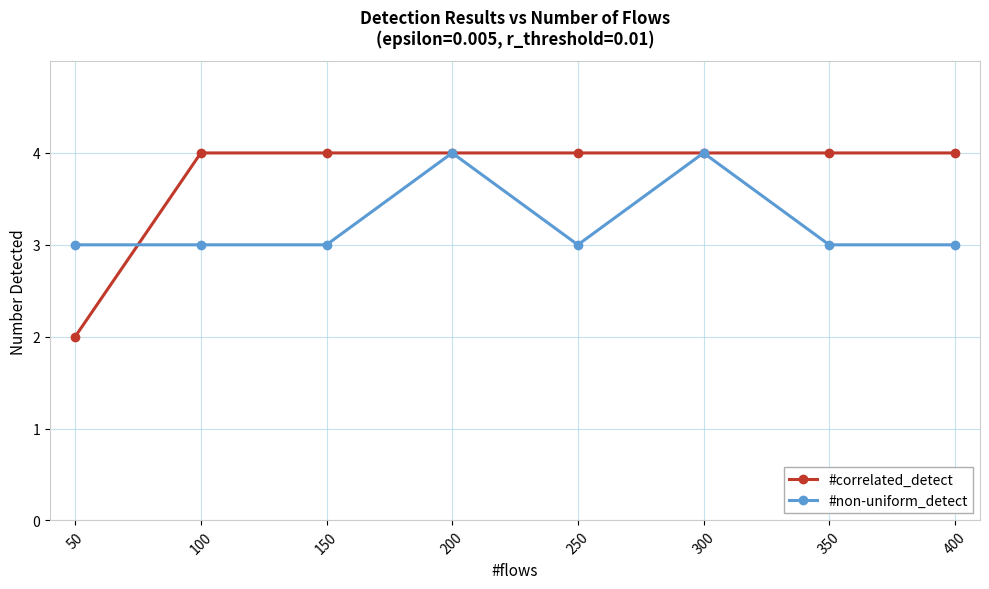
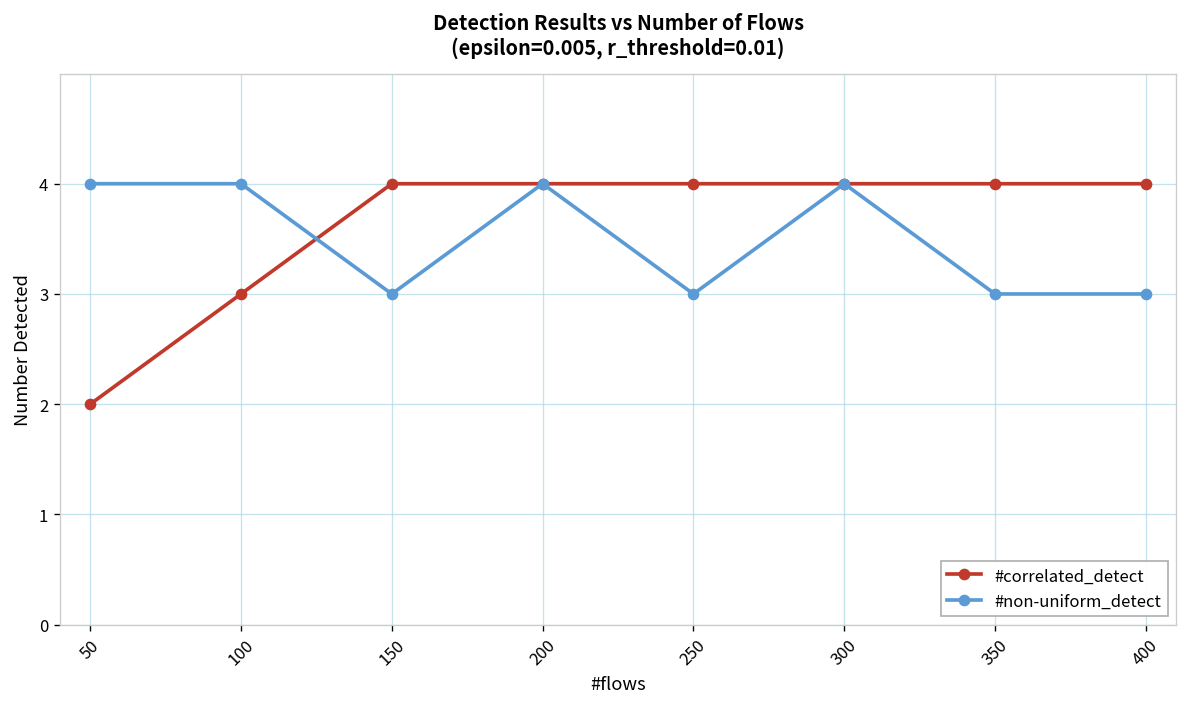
#non-uniform_detect, 50: 3 -> 4
#correlated_detect, 100: 4 -> 3
#non-uniform_detect, 100: 3 -> 4
